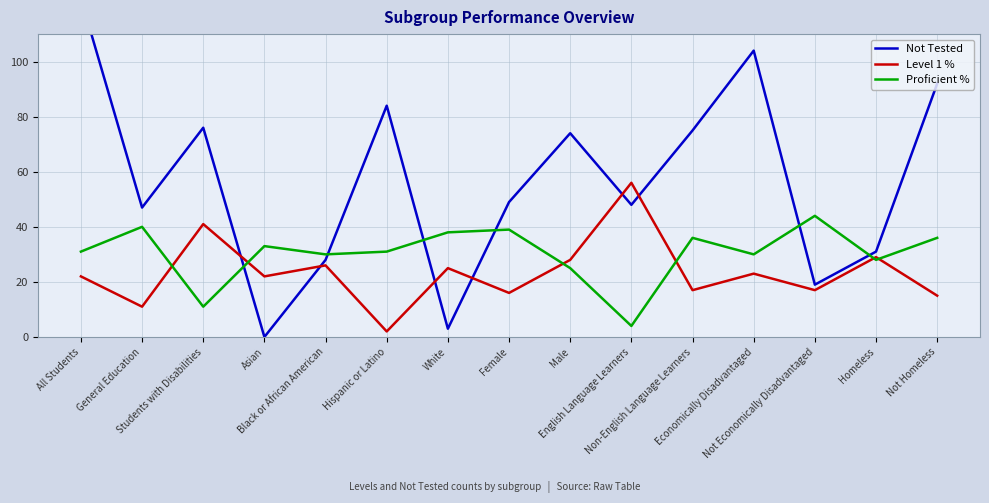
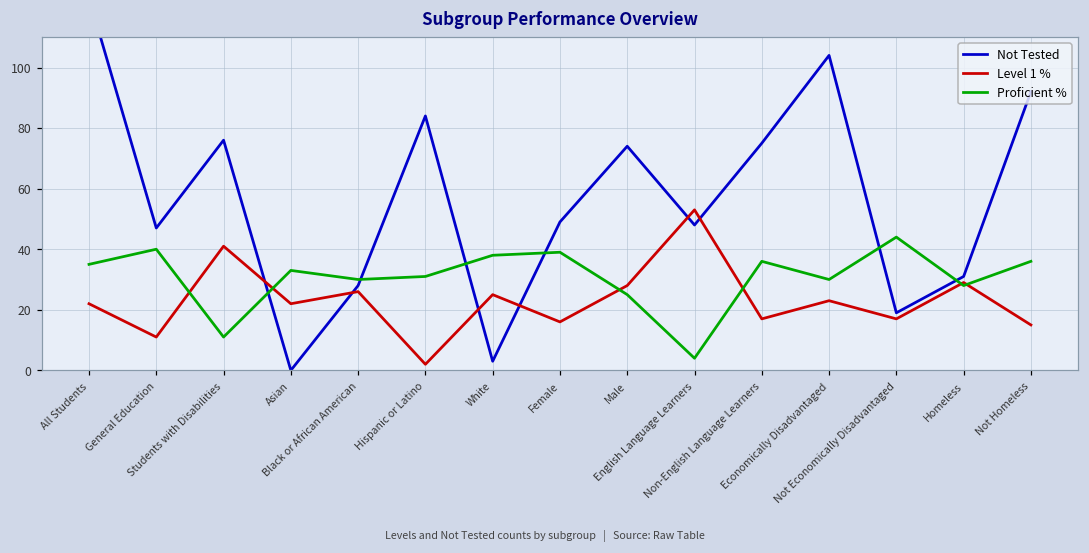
Proficient %, All Students: 31 -> 35
Level 1 %, English Language Learners: 56 -> 53
